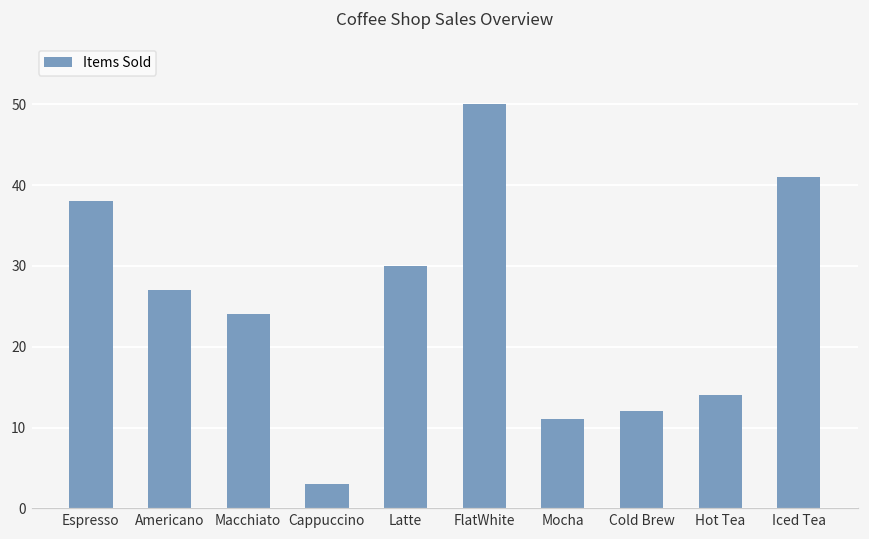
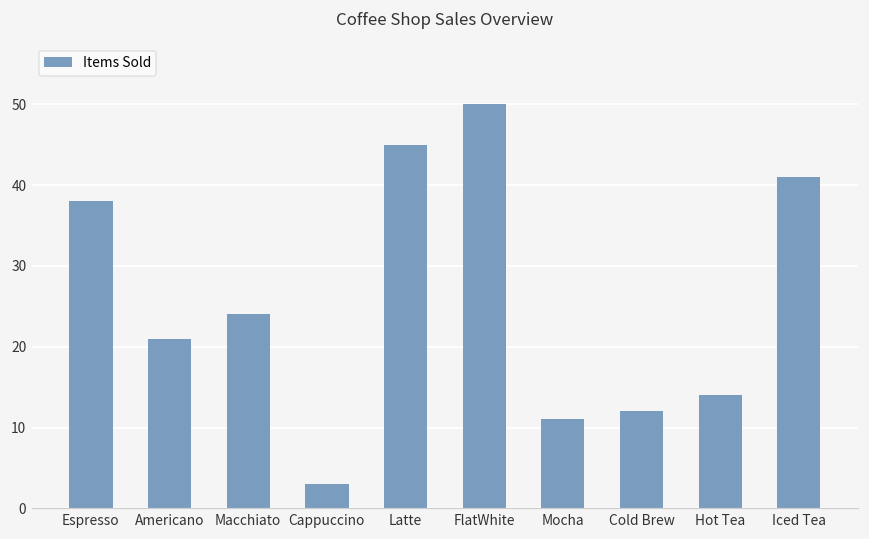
Americano: 27 -> 21
Latte: 30 -> 45
